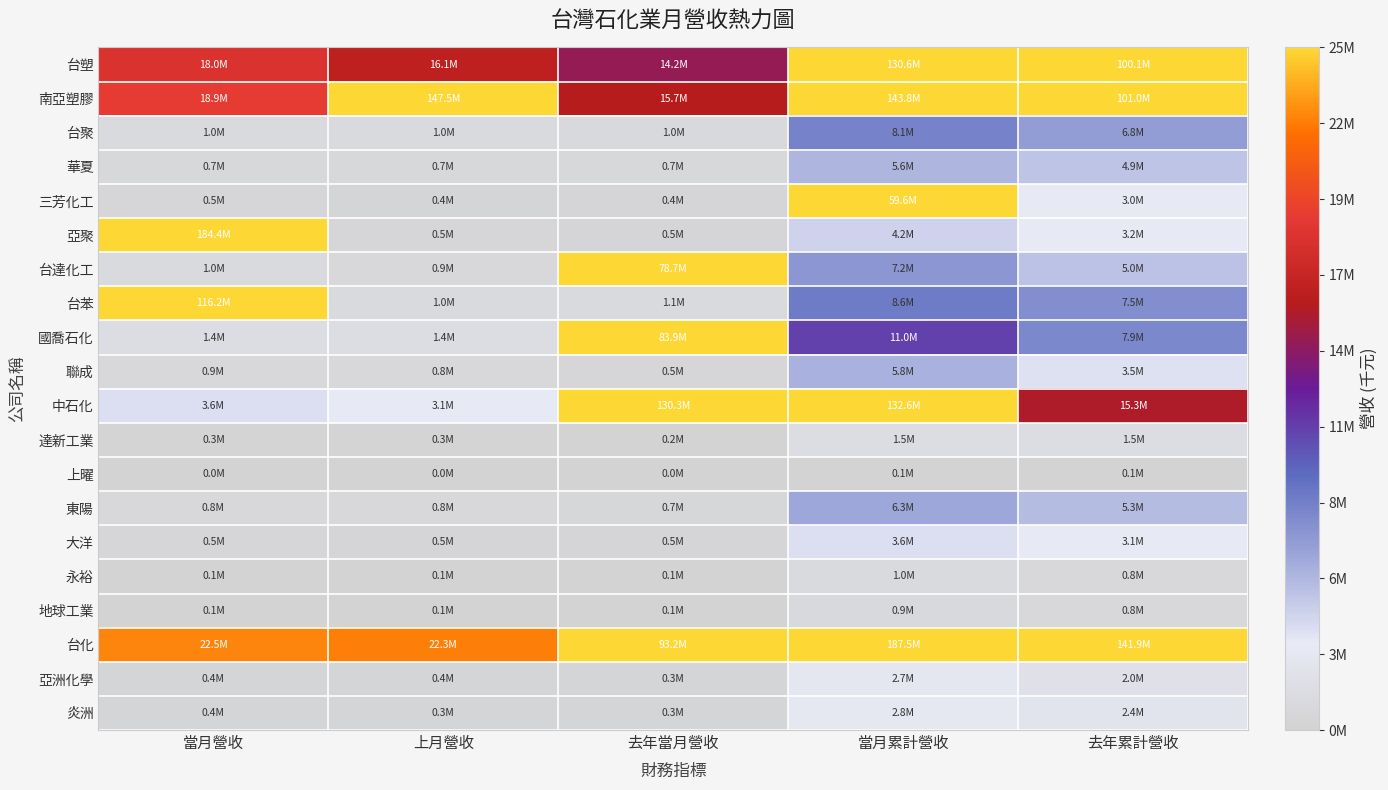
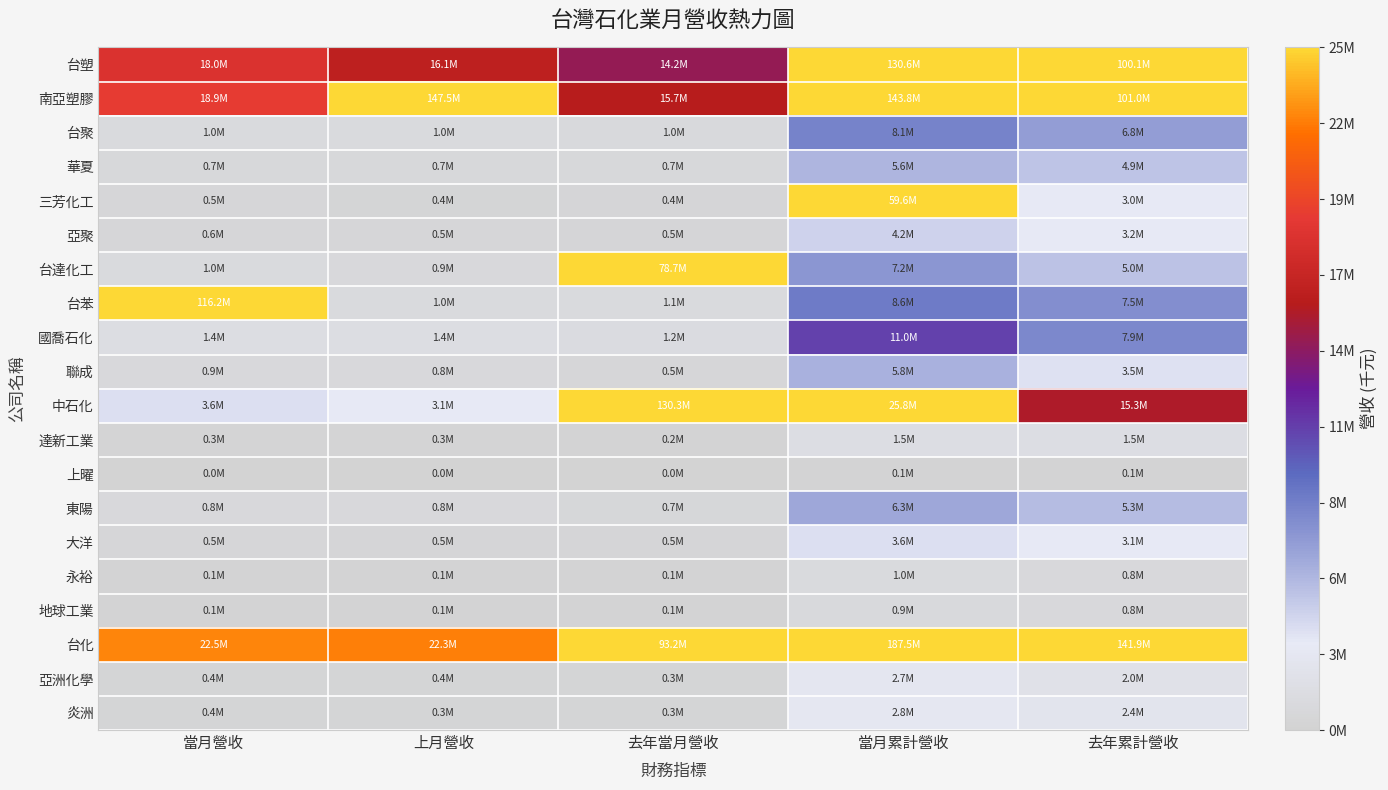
亞聚, 當月營收: 184.4M -> 0.6M
國喬石化, 去年當月營收: 83.9M -> 1.2M
中石化, 當月累計營收: 132.6M -> 25.8M
